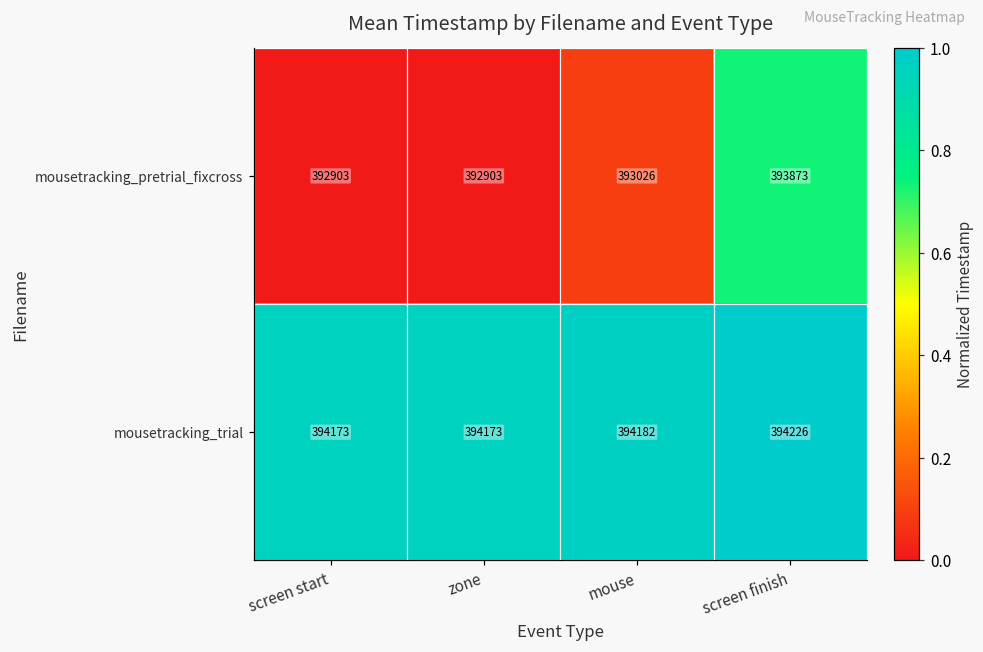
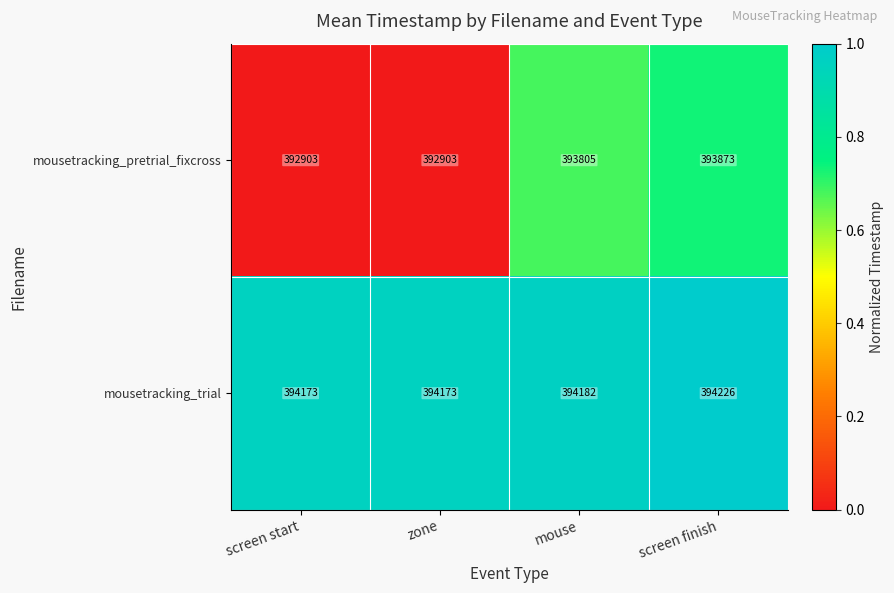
mousetracking_pretrial_fixcross, mouse: 393026 -> 393805
